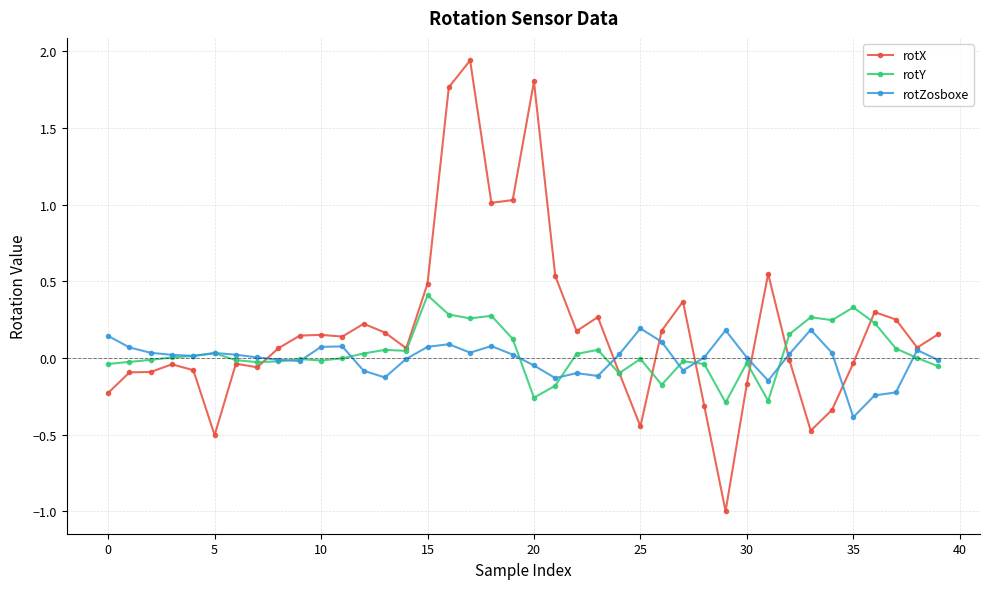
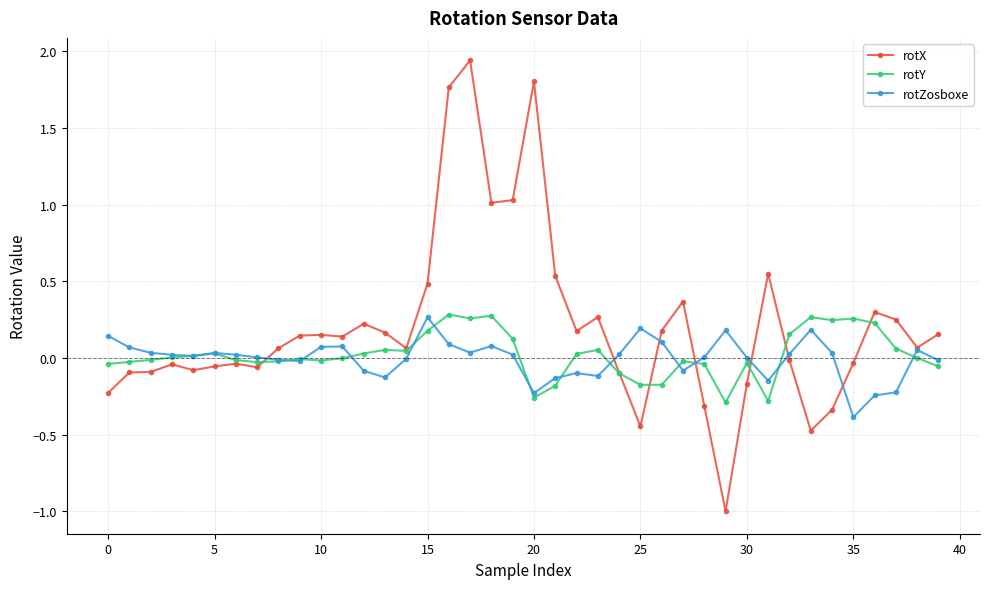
rotX, 5: -0.50 -> -0.05
rotY, 15: 0.41 -> 0.18
rotZosboxe, 15: 0.07 -> 0.27
rotZosboxe, 20: -0.05 -> -0.23
rotY, 25: -0.01 -> -0.17
rotY, 35: 0.33 -> 0.26
